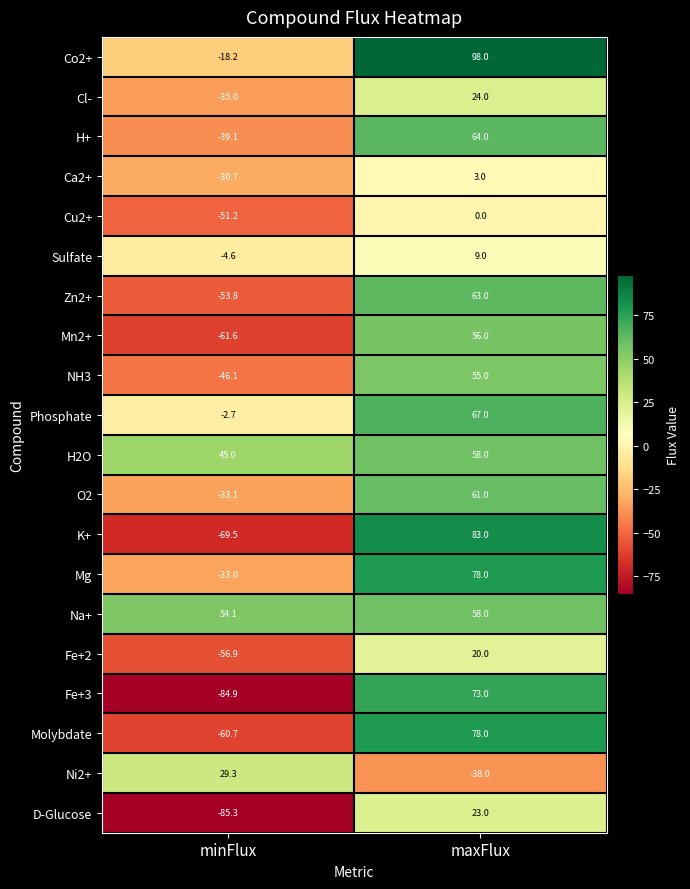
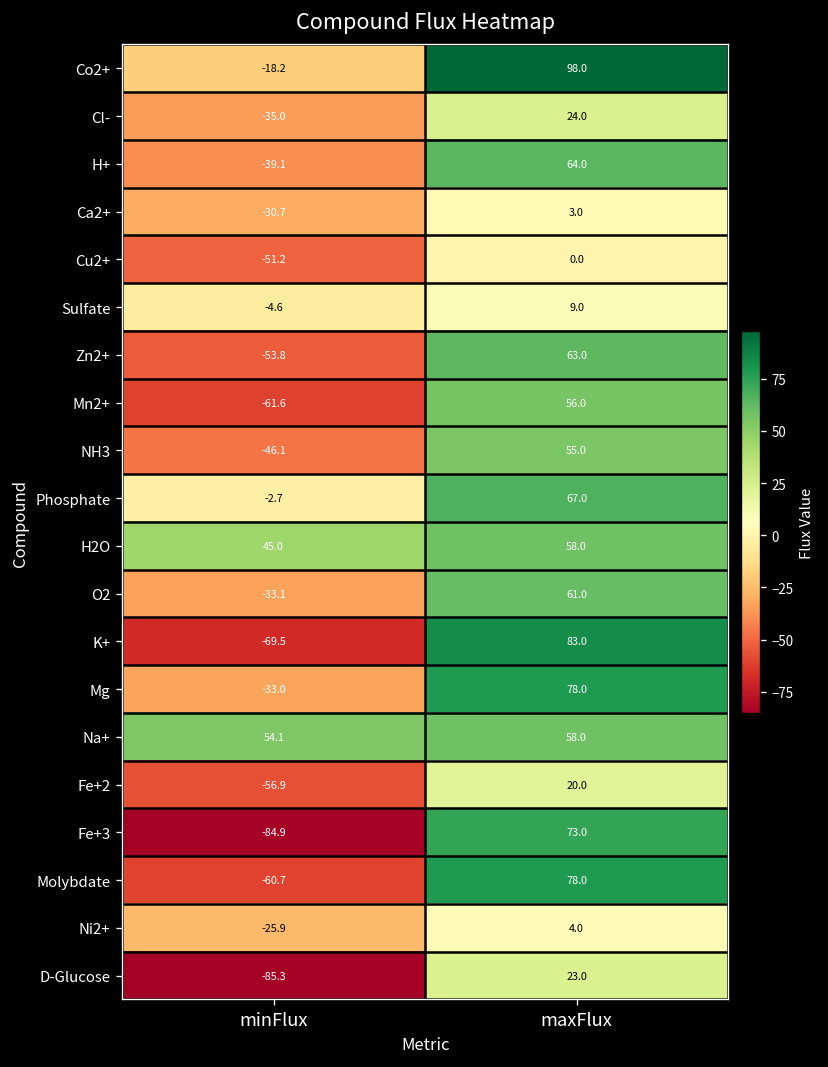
Ni2+, minFlux: 29.3 -> -25.9
Ni2+, maxFlux: -38.0 -> 4.0
